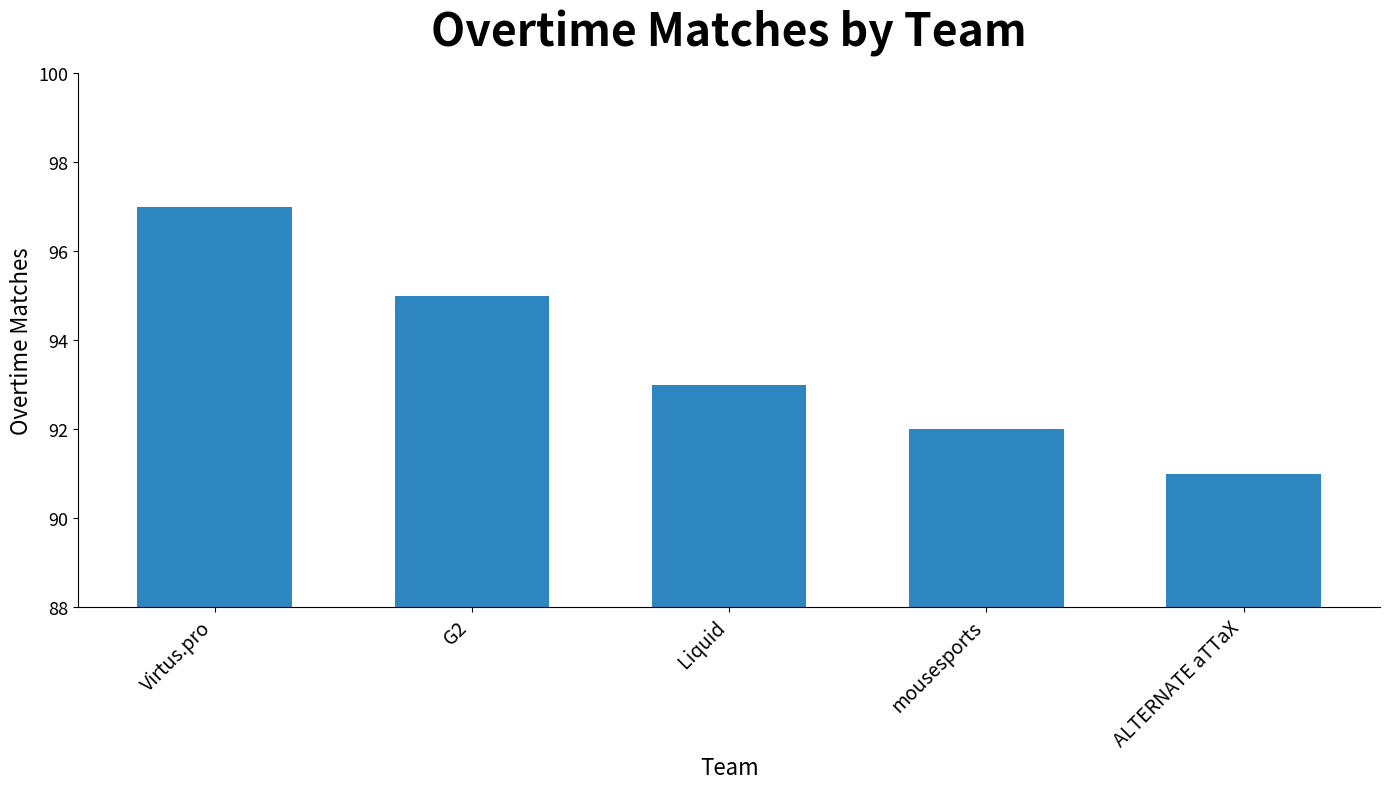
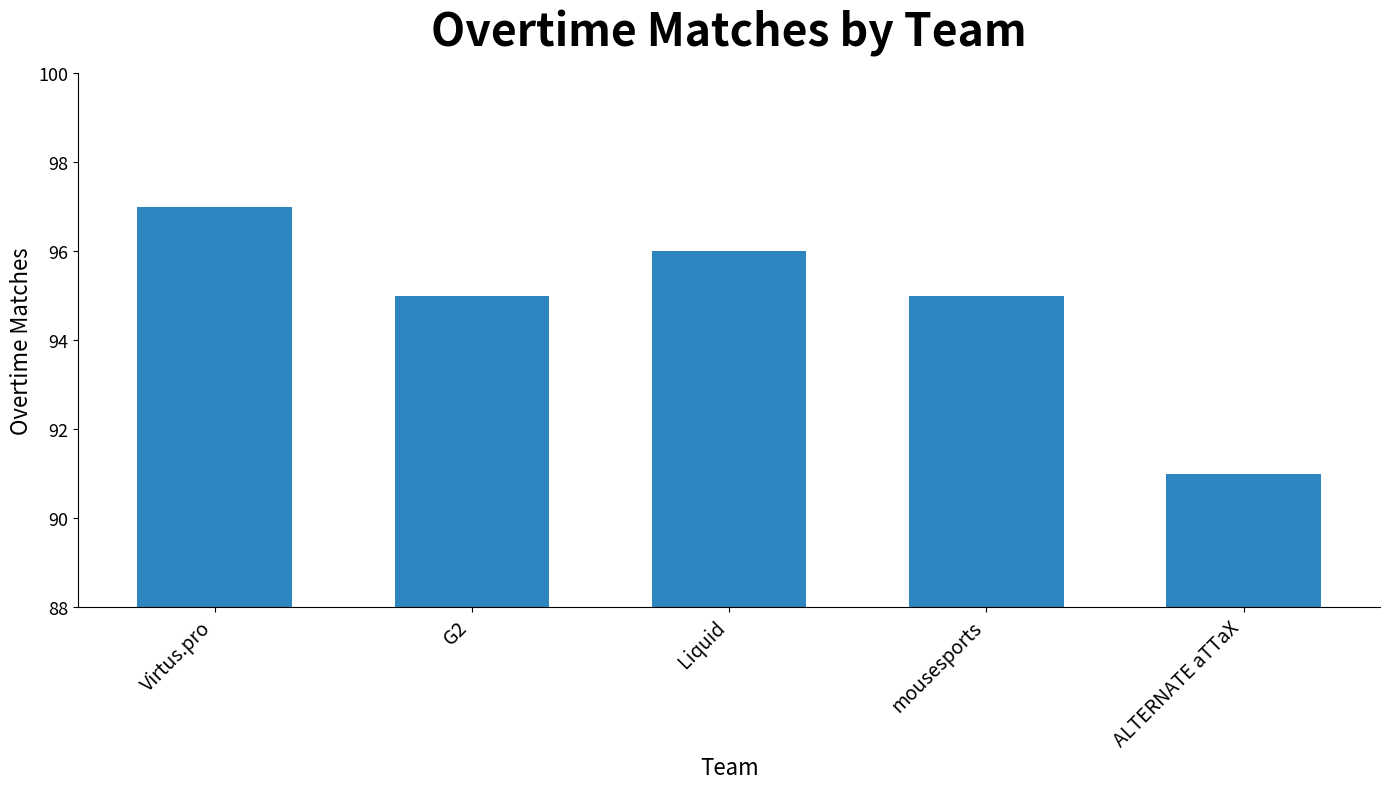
Liquid: 93 -> 96
mousesports: 92 -> 95
